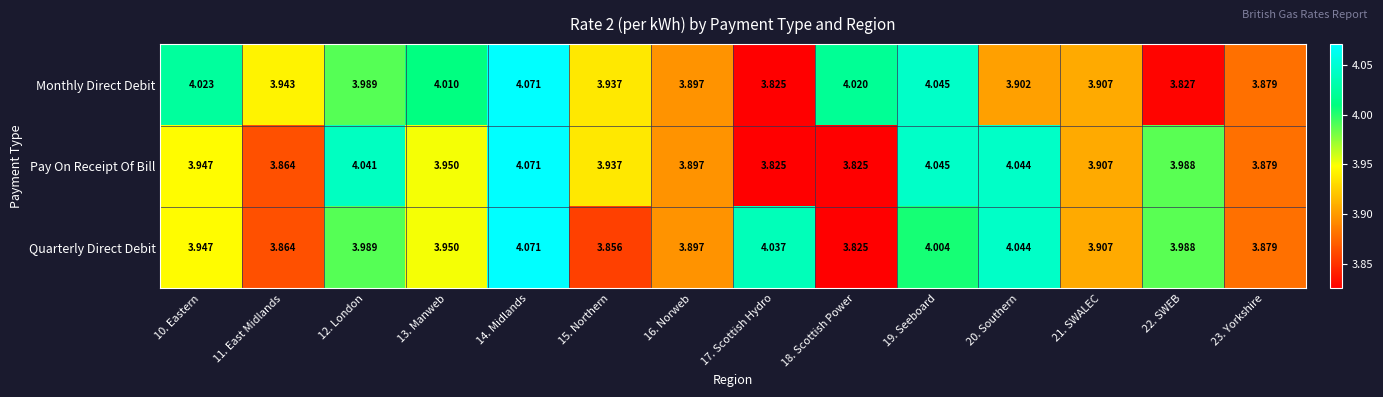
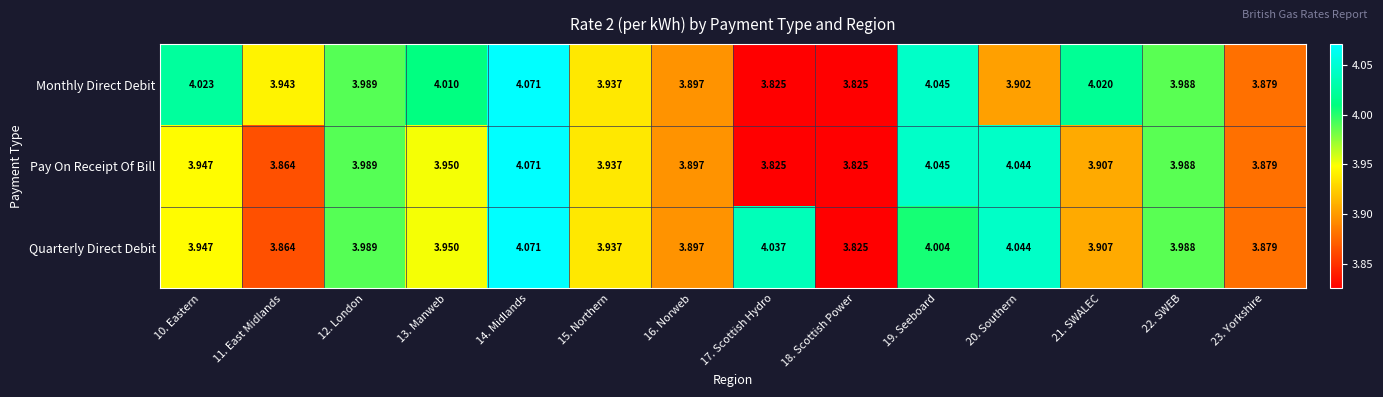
Monthly Direct Debit, 18. Scottish Power: 4.020 -> 3.825
Monthly Direct Debit, 21. SWALEC: 3.907 -> 4.020
Monthly Direct Debit, 22. SWEB: 3.827 -> 3.988
Pay On Receipt Of Bill, 12. London: 4.041 -> 3.989
Quarterly Direct Debit, 15. Northern: 3.856 -> 3.937
